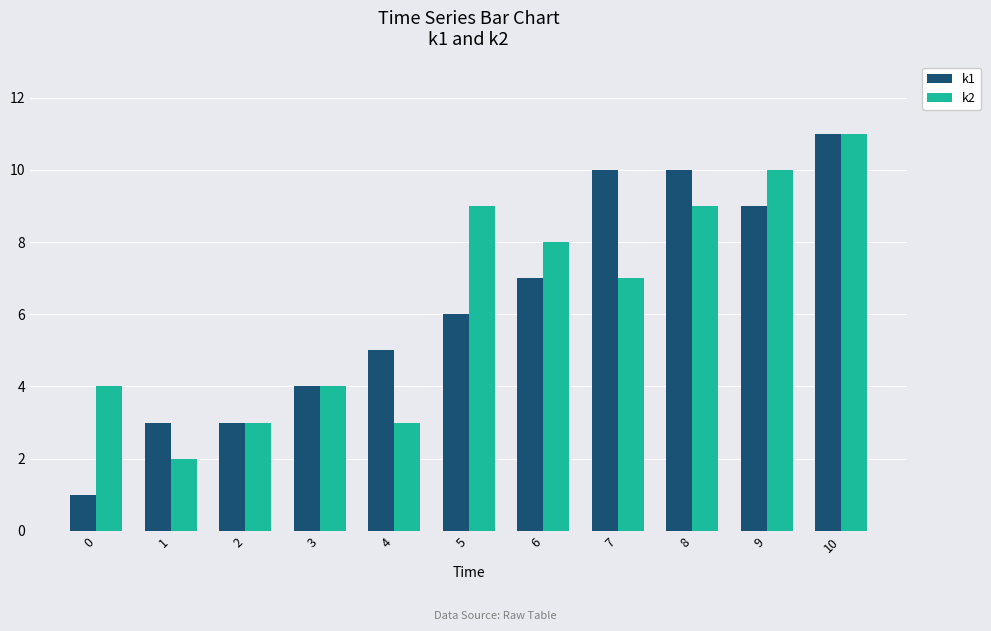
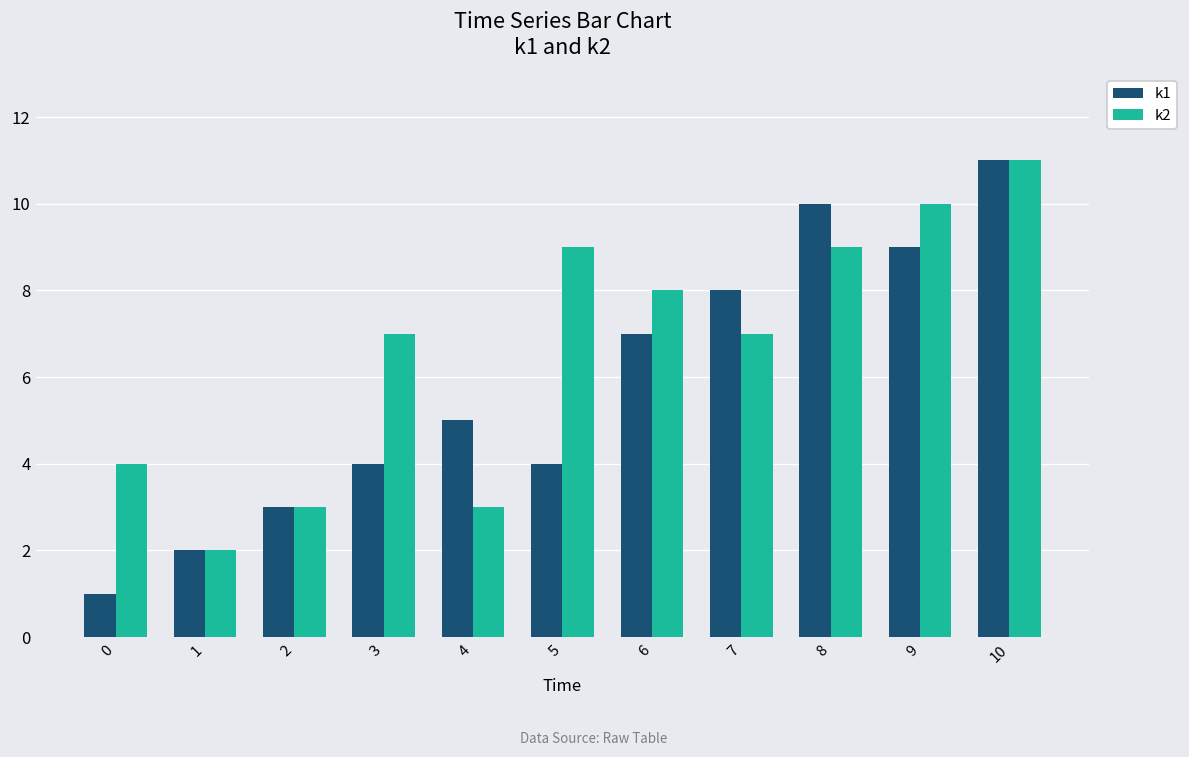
k1, 1: 3 -> 2
k2, 3: 4 -> 7
k1, 5: 6 -> 4
k1, 7: 10 -> 8
